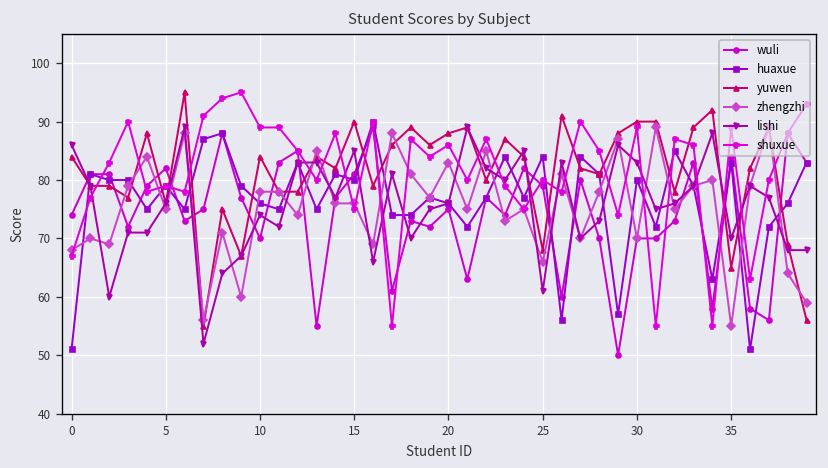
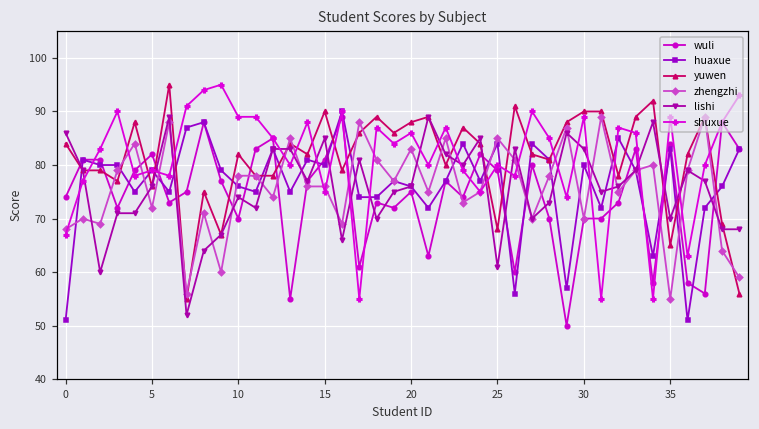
zhengzhi, 5: 75 -> 72
yuwen, 10: 84 -> 82
zhengzhi, 25: 66 -> 85
